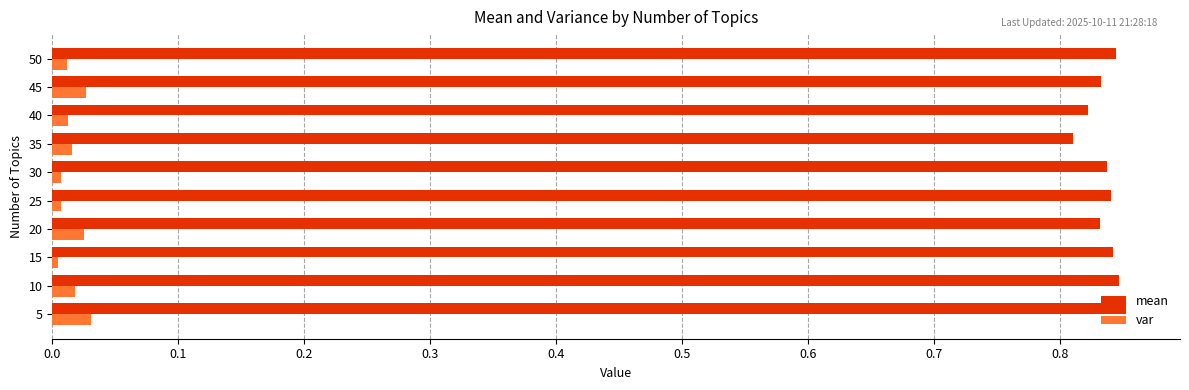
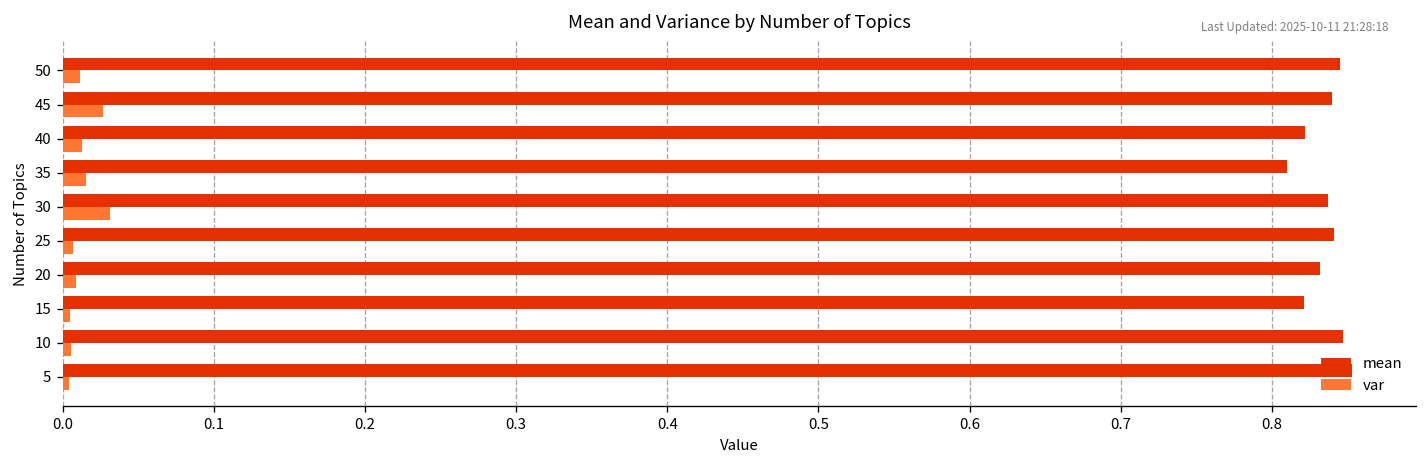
mean, 45: 0.832 -> 0.840
var, 30: 0.007 -> 0.031
var, 20: 0.025 -> 0.009
mean, 15: 0.843 -> 0.821
var, 10: 0.018 -> 0.005
var, 5: 0.031 -> 0.004
